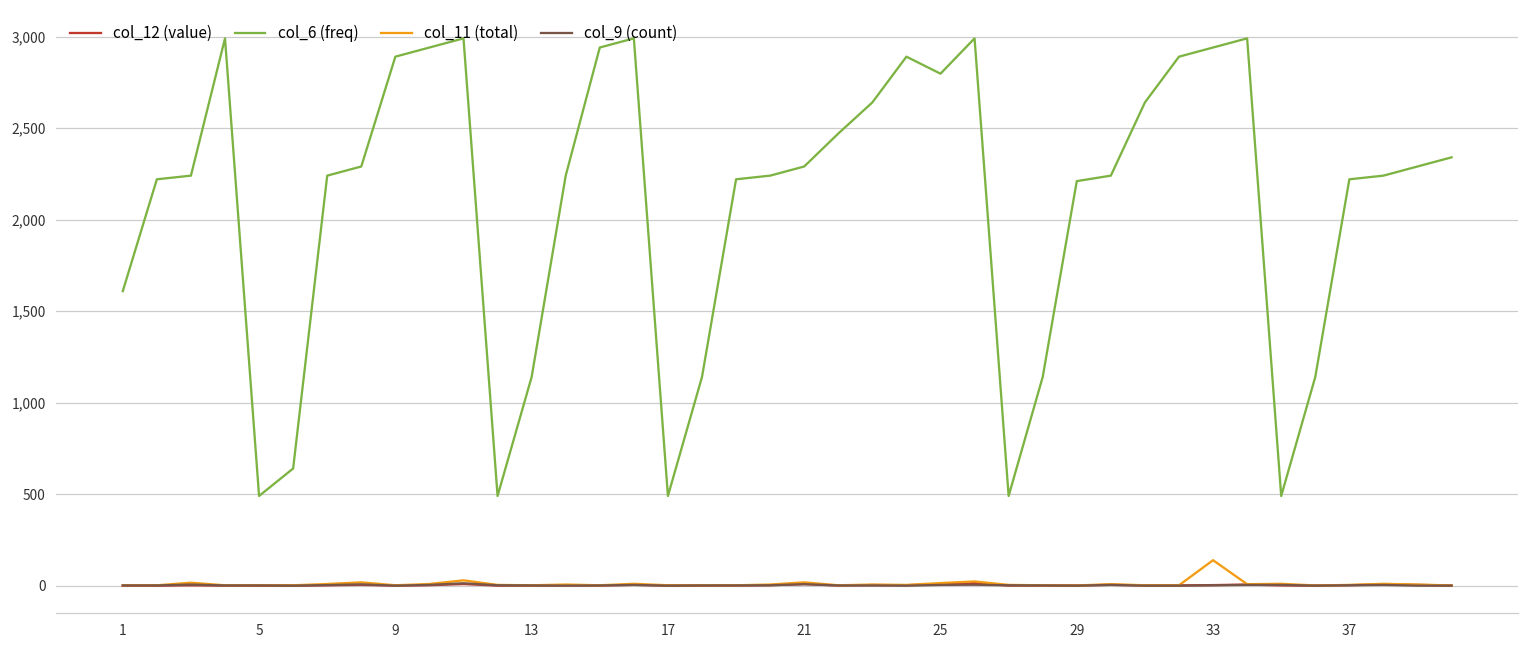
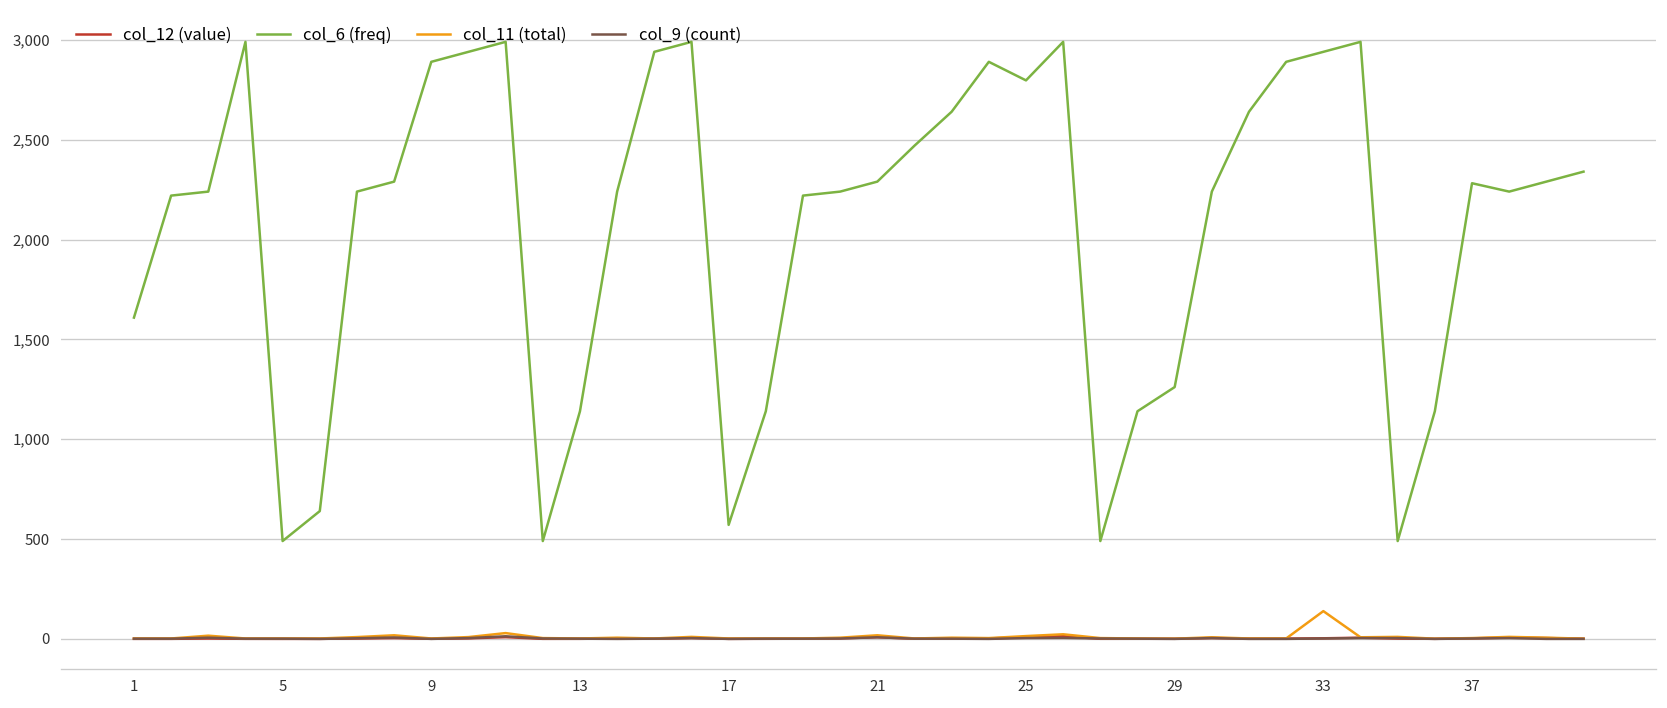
col_6 (freq), 17: 490 -> 570
col_6 (freq), 29: 2,210 -> 1,260
col_6 (freq), 37: 2,220 -> 2,280
